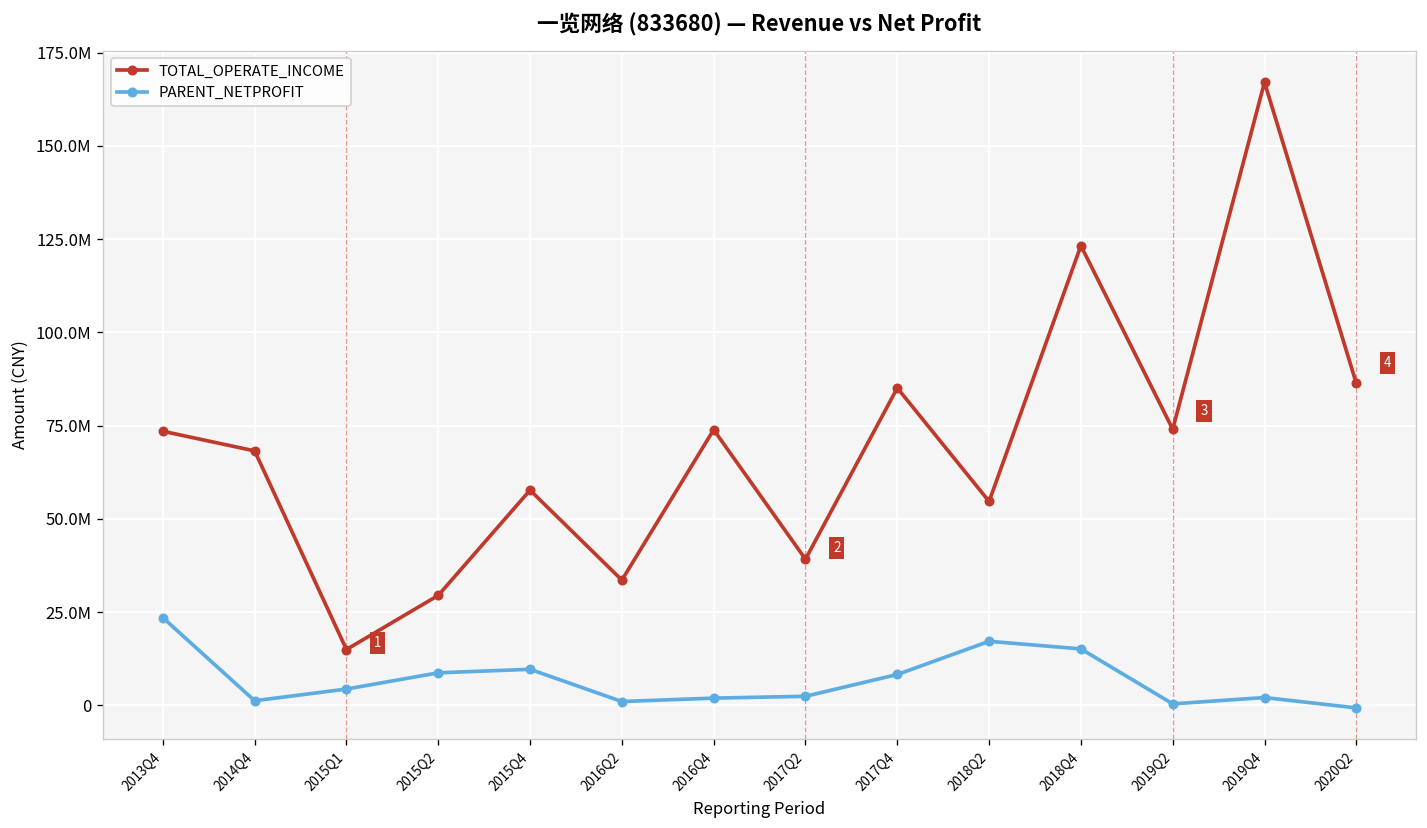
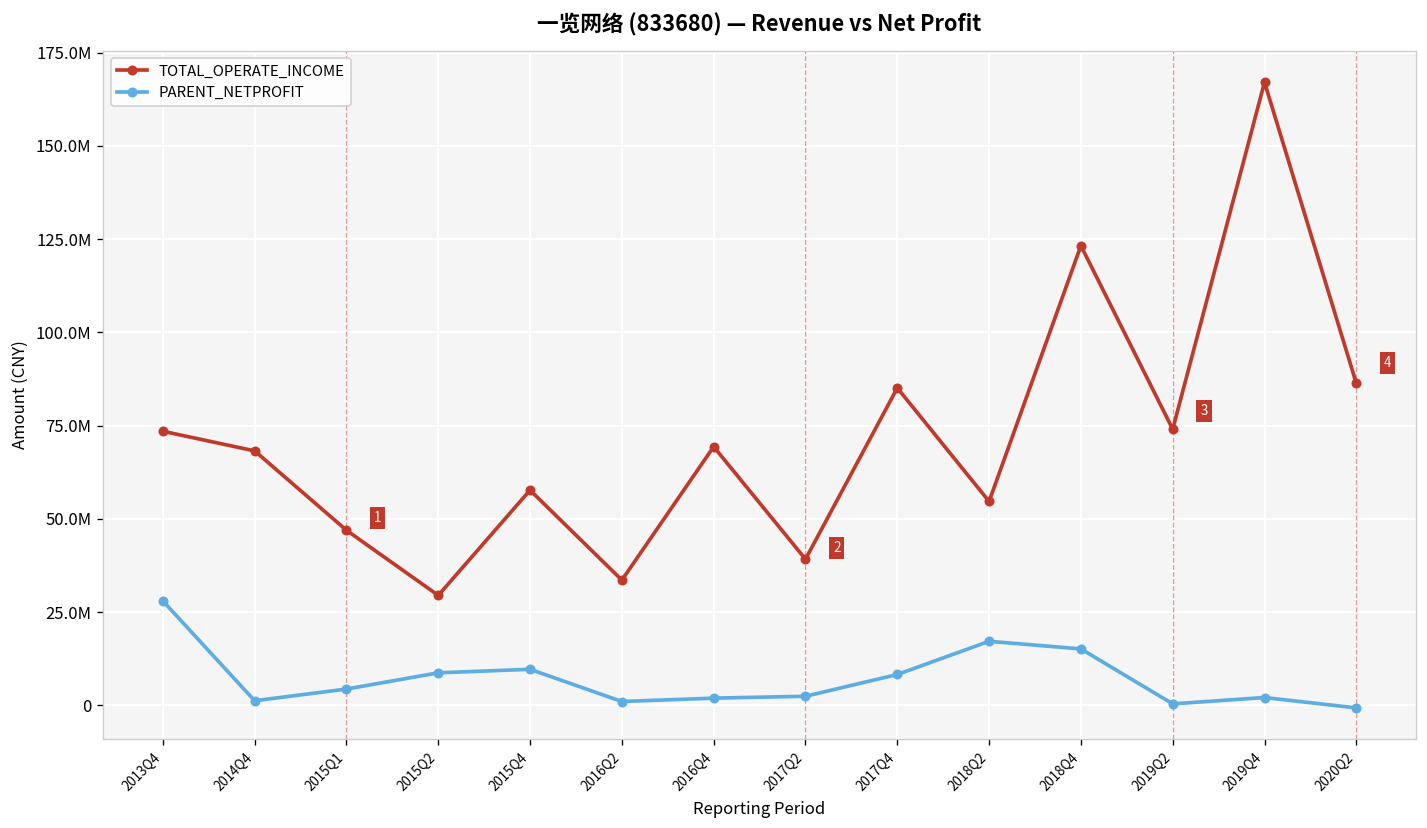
PARENT_NETPROFIT, 2013Q4: 23000000 -> 28000000
TOTAL_OPERATE_INCOME, 2015Q1: 15000000 -> 47000000
TOTAL_OPERATE_INCOME, 2016Q4: 74000000 -> 69000000
